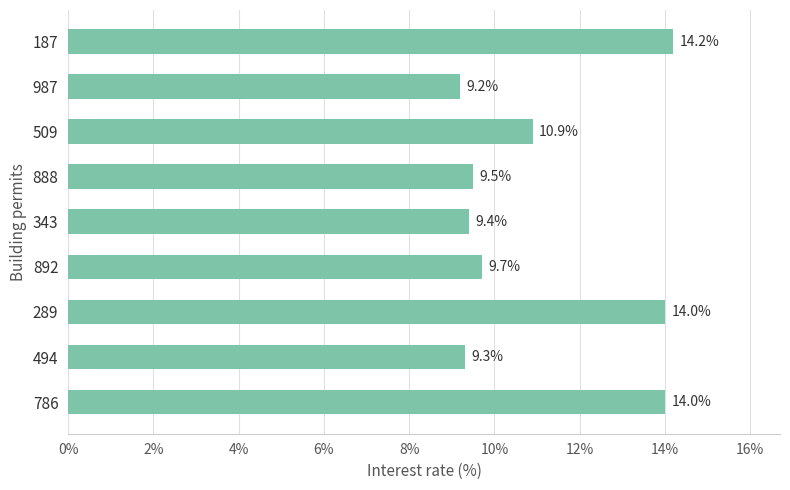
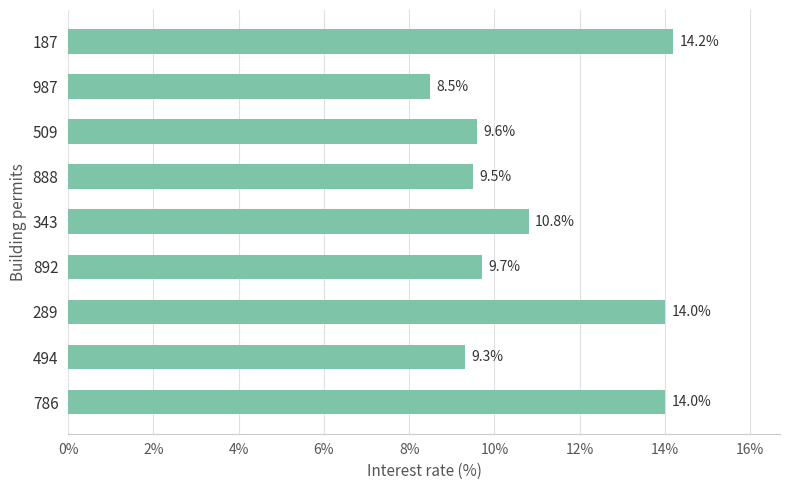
987: 9.2% -> 8.5%
509: 10.9% -> 9.6%
343: 9.4% -> 10.8%
